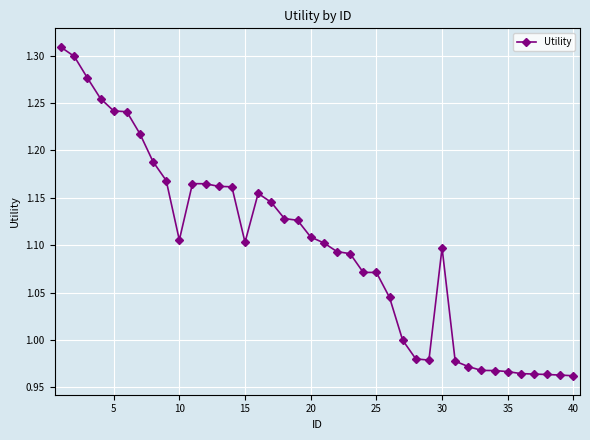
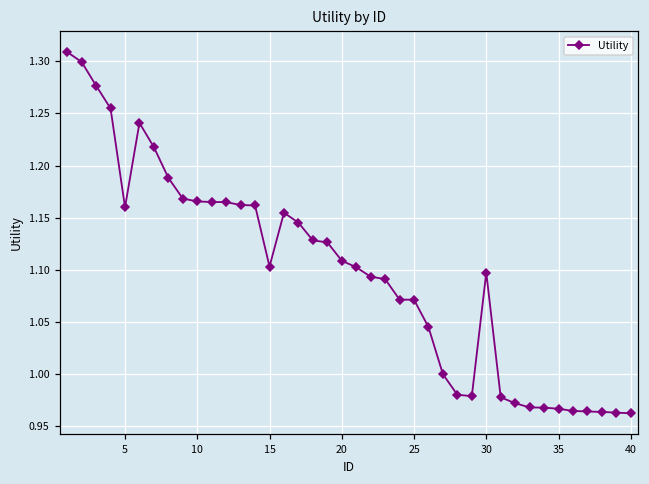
5: 1.24 -> 1.16
10: 1.11 -> 1.17
